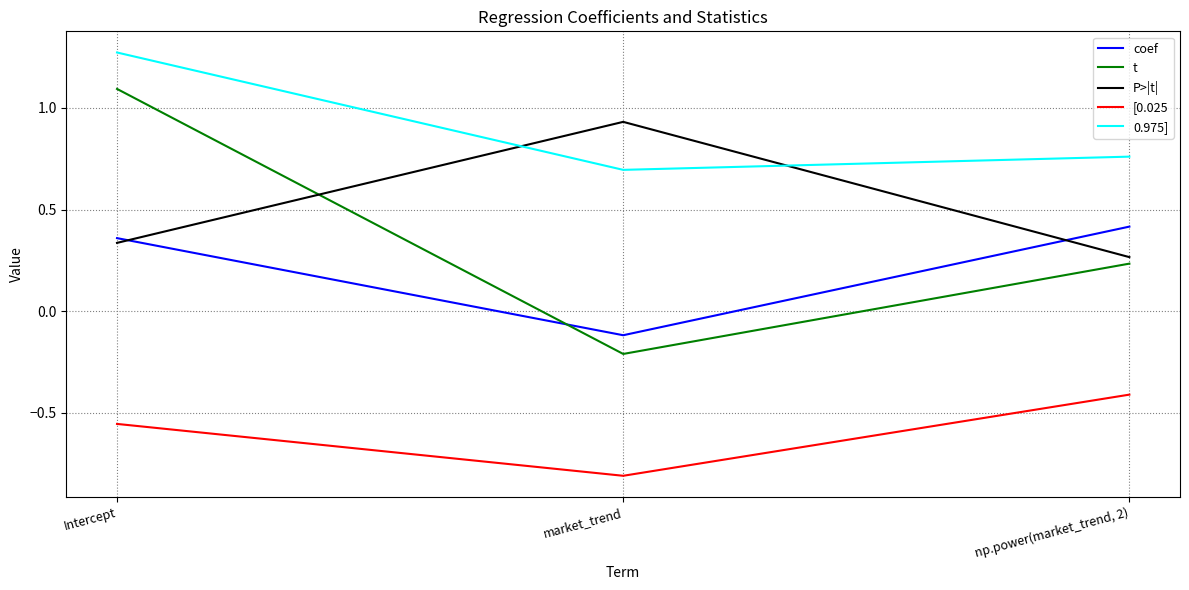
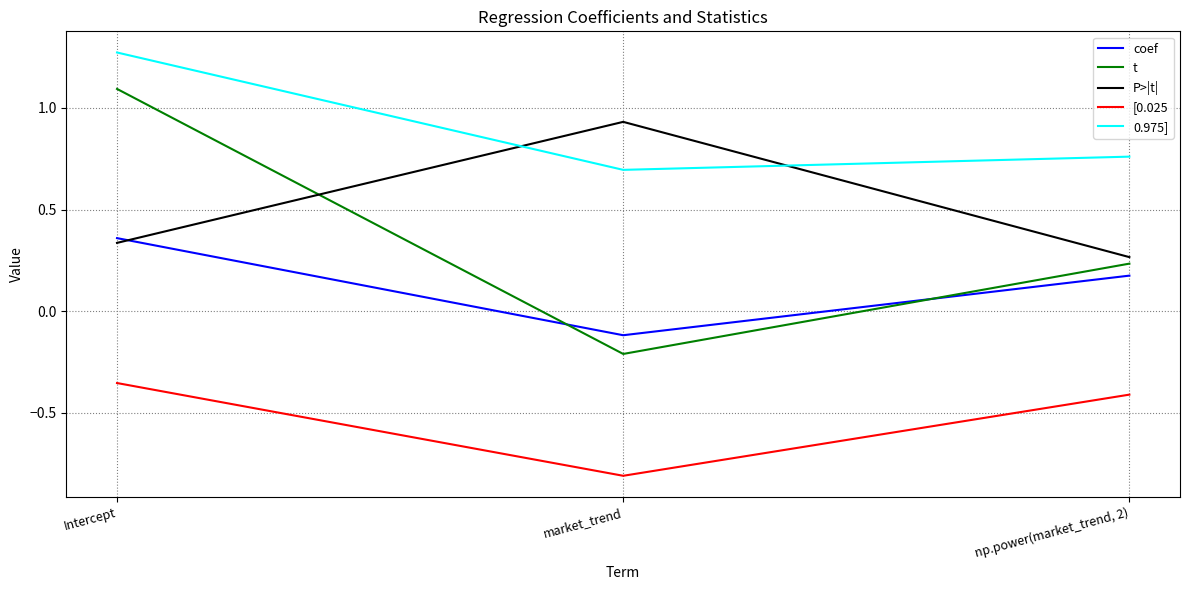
[0.025, Intercept: -0.55 -> -0.35
coef, np.power(market_trend, 2): 0.42 -> 0.18
